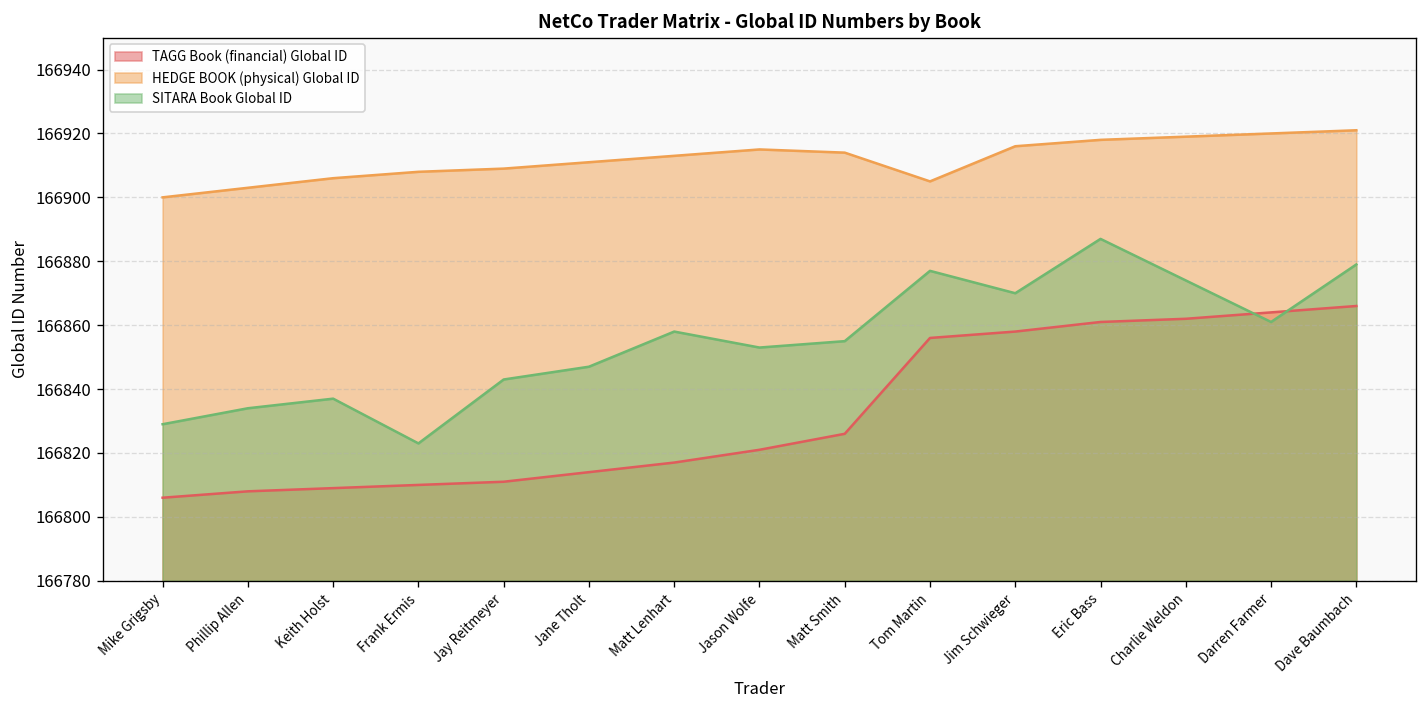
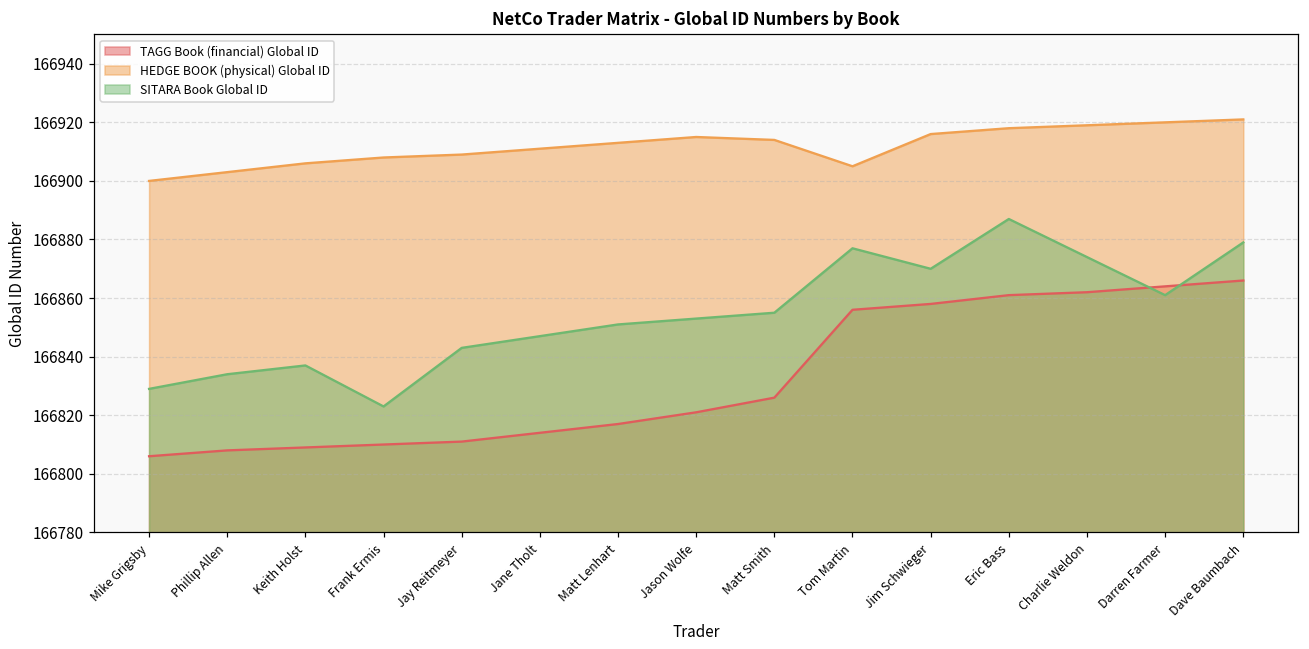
SITARA Book Global ID, Matt Lenhart: 166858 -> 166851
